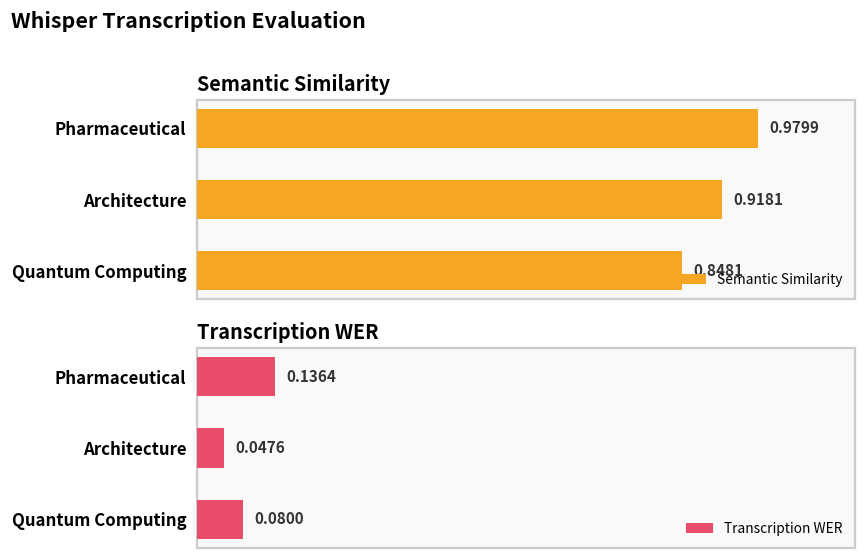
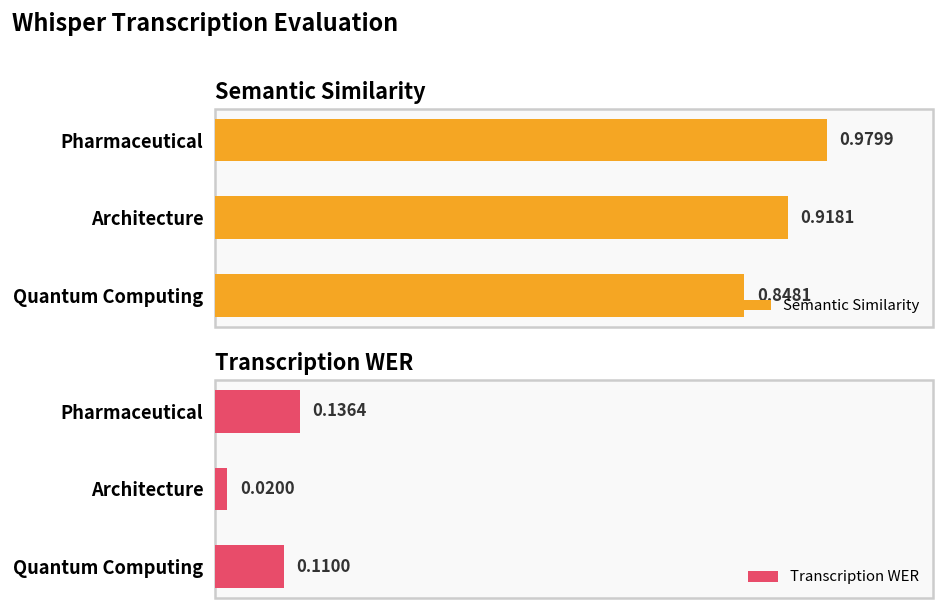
Transcription WER, Architecture: 0.0476 -> 0.0200
Transcription WER, Quantum Computing: 0.0800 -> 0.1100
